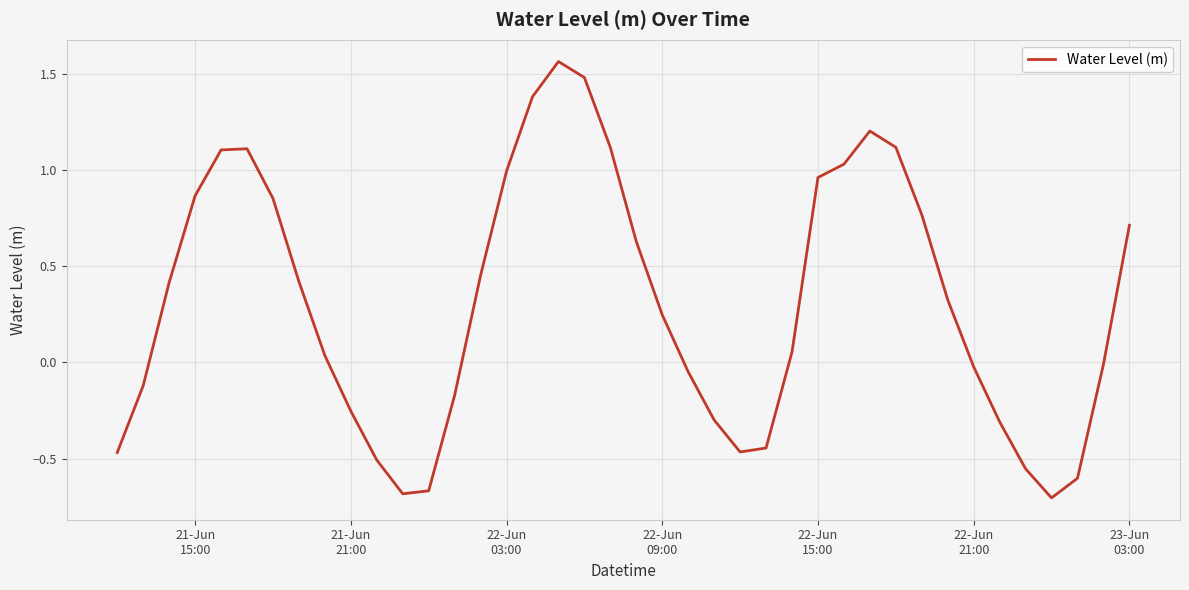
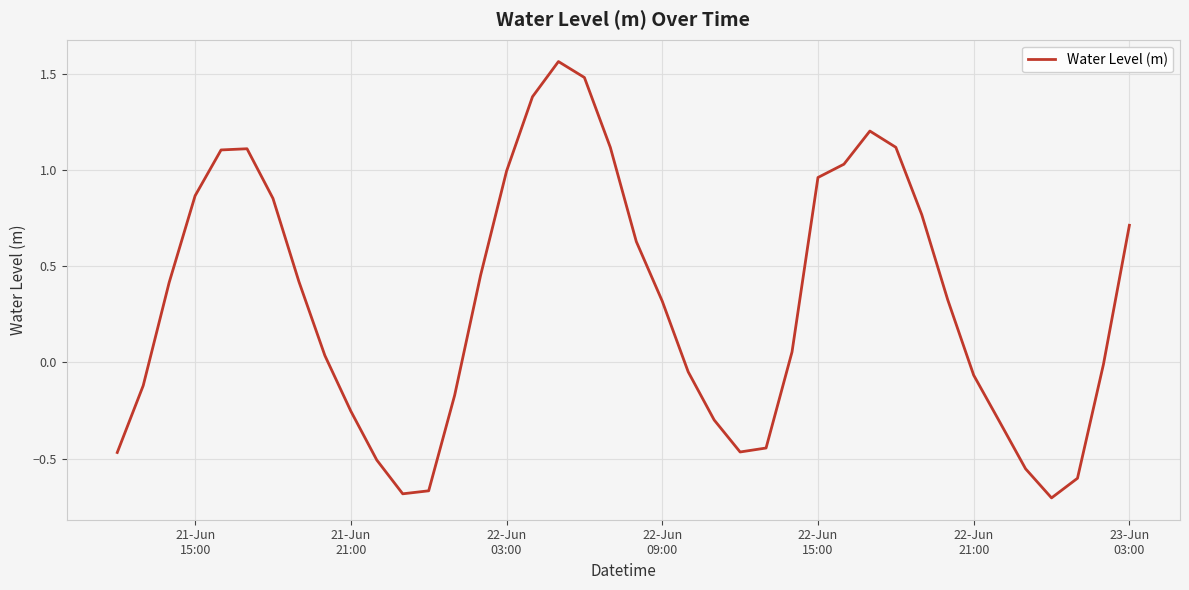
22-Jun 09:00: 0.25 -> 0.32
22-Jun 21:00: -0.02 -> -0.07
